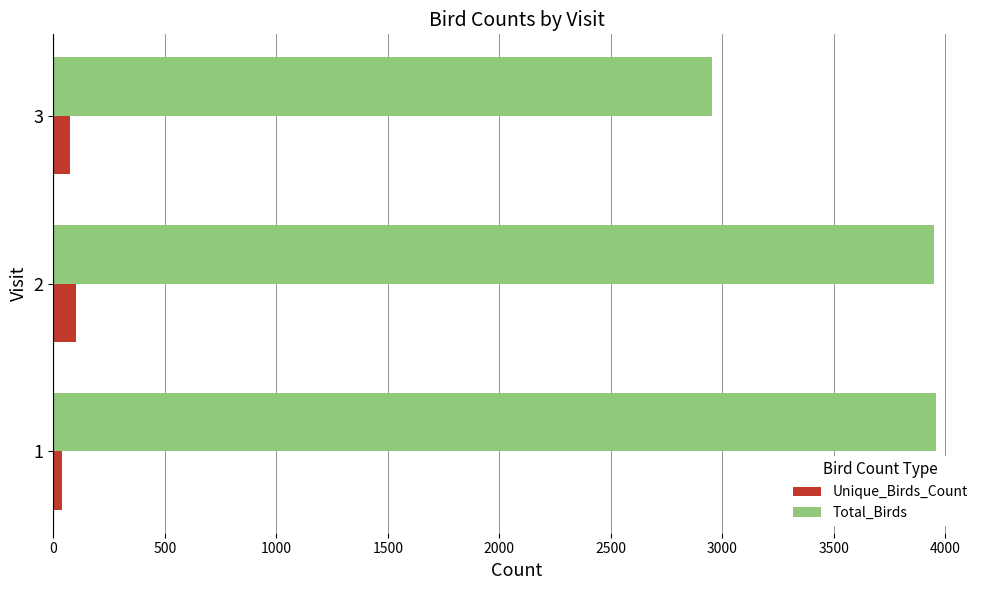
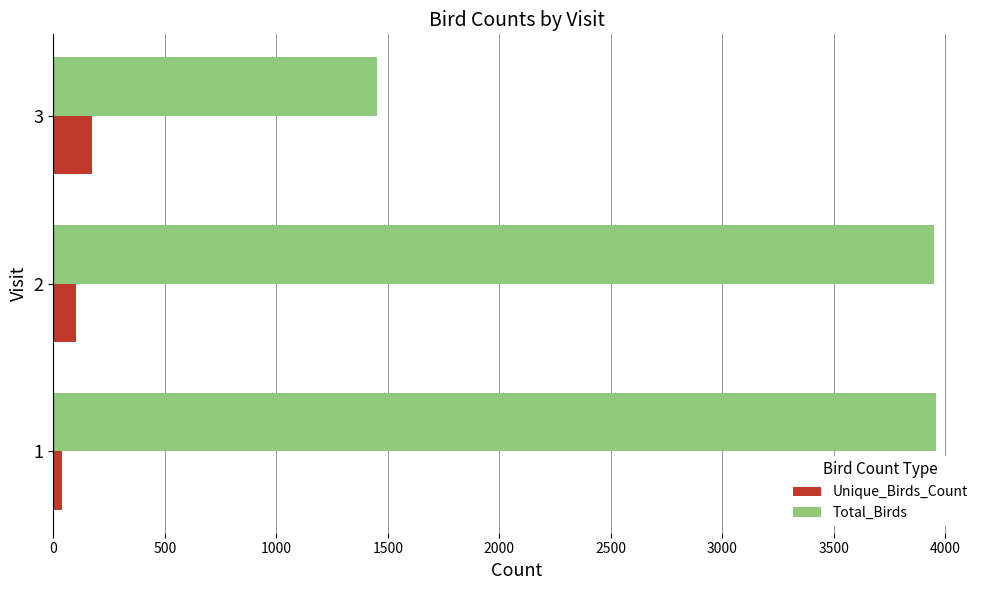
Total_Birds, 3: 2950 -> 1450
Unique_Birds_Count, 3: 70 -> 170
